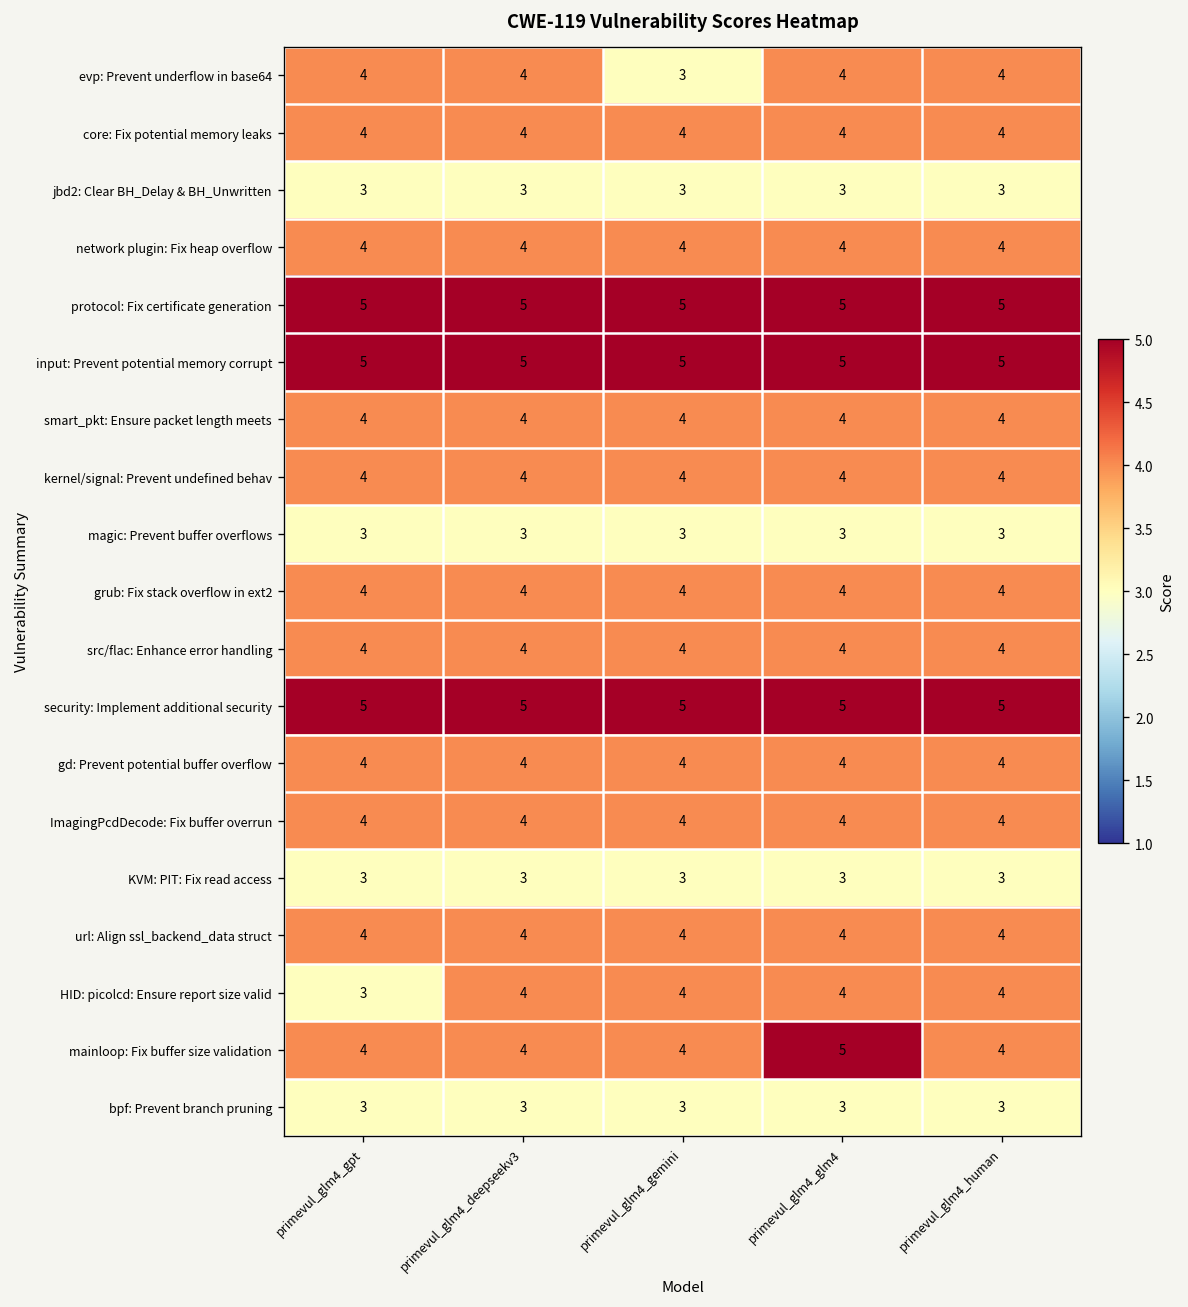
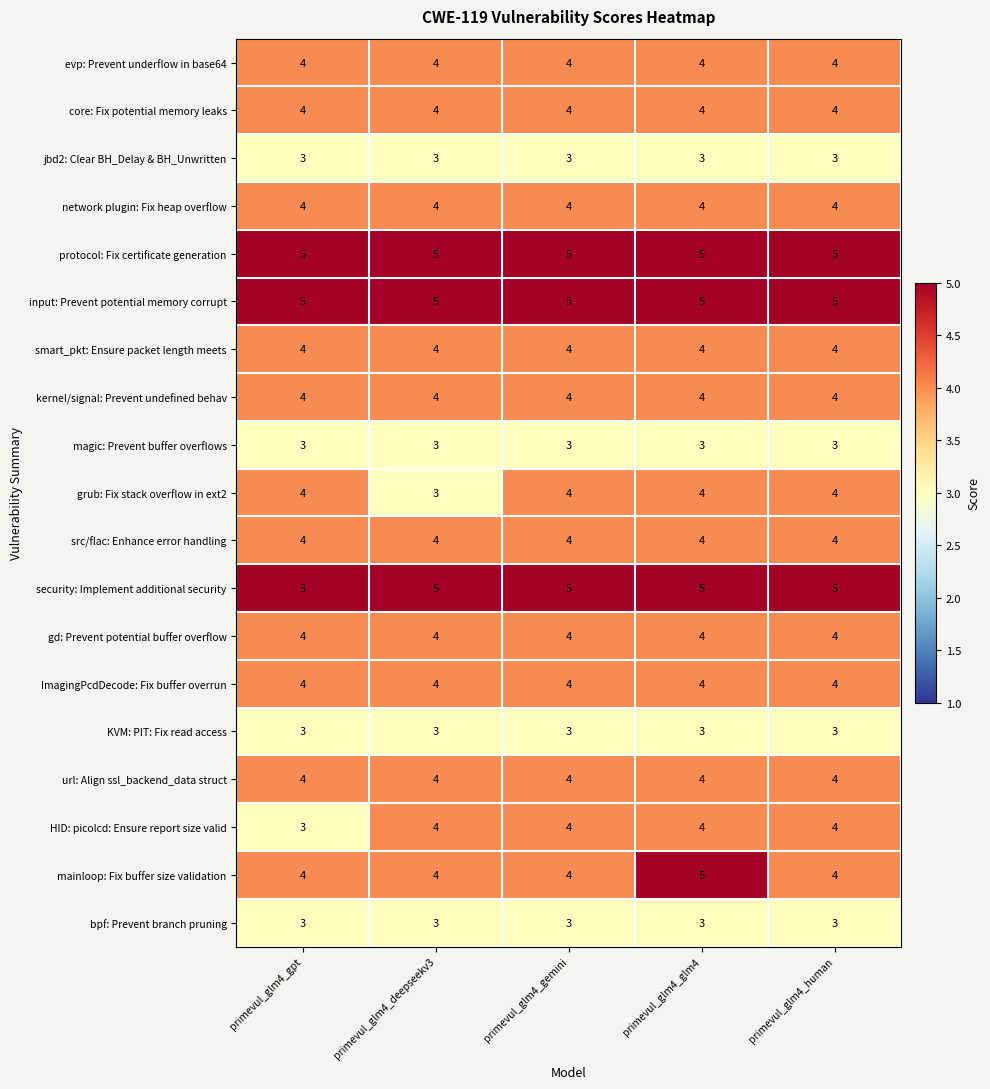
evp: Prevent underflow in base64, primevul_glm4_gemini: 3 -> 4
grub: Fix stack overflow in ext2, primevul_glm4_deepseekv3: 4 -> 3
